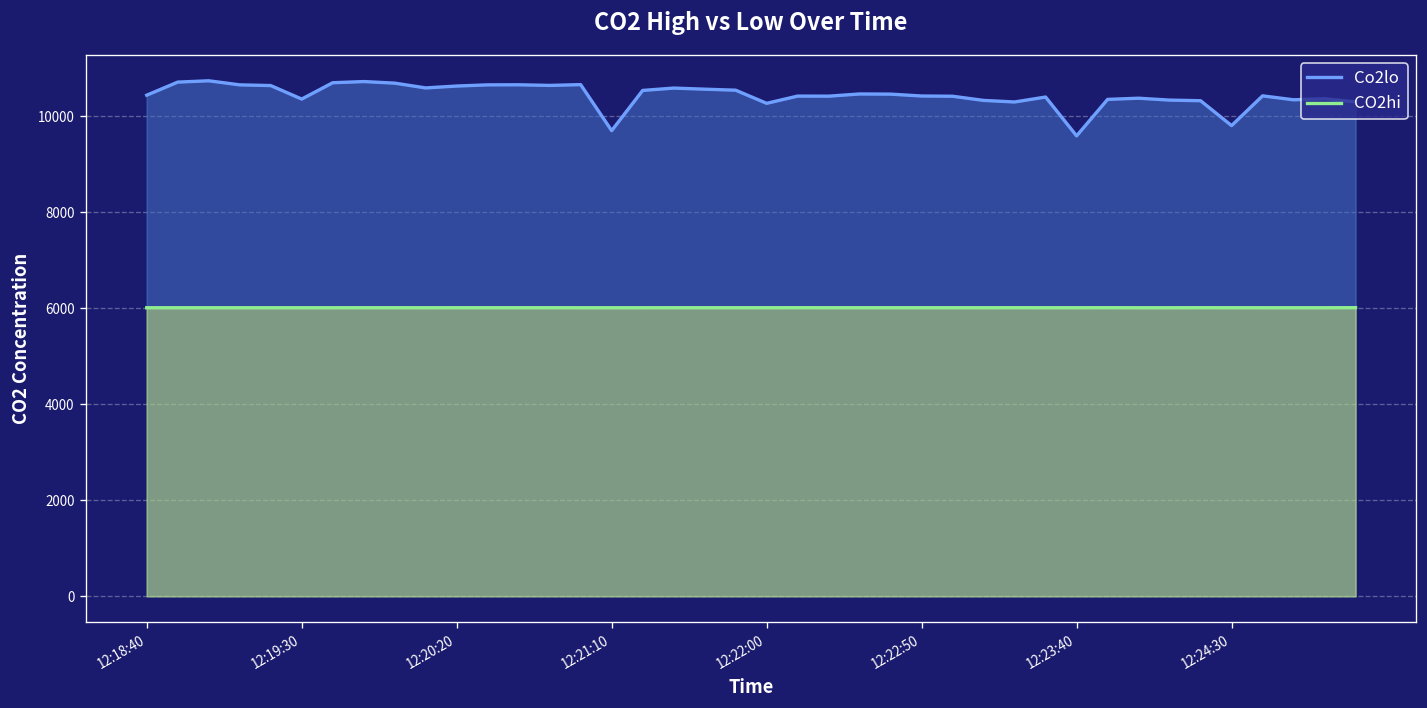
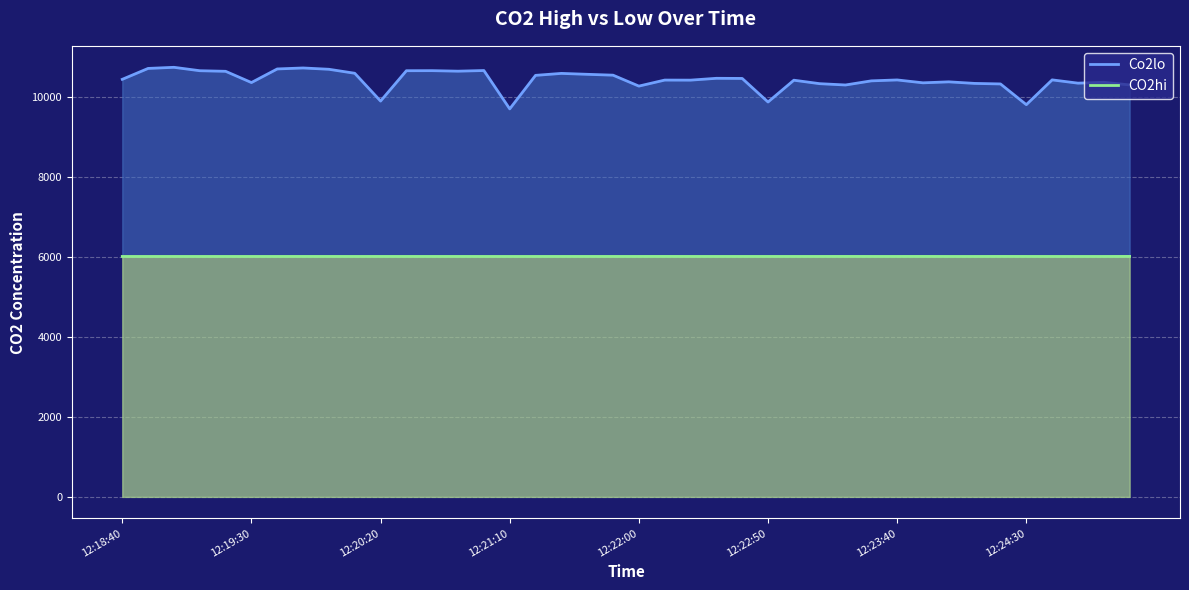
Co2lo, 12:20:20: 10600 -> 9900
Co2lo, 12:22:50: 10400 -> 9900
Co2lo, 12:23:40: 9600 -> 10400
